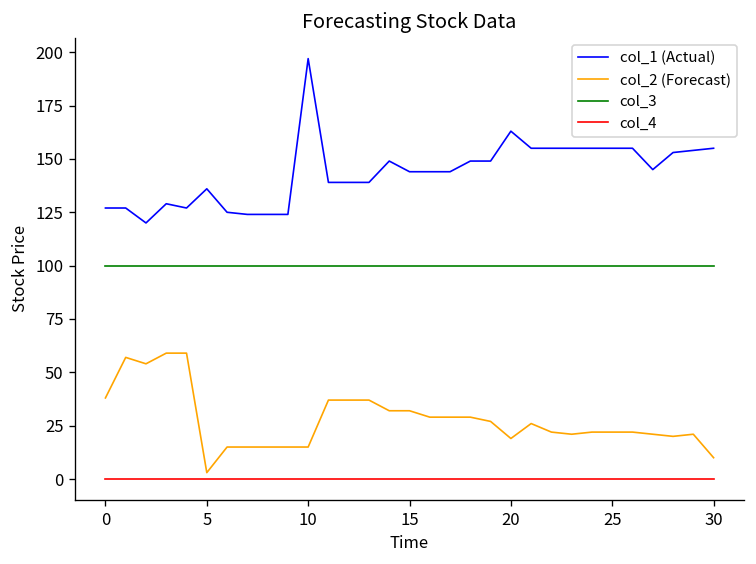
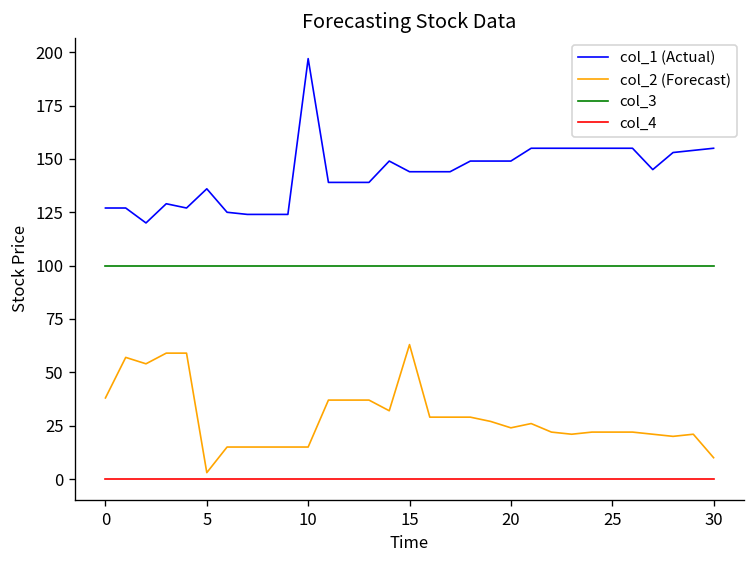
col_2 (Forecast), 15: 32 -> 63
col_1 (Actual), 20: 163 -> 149
col_2 (Forecast), 20: 19 -> 24
